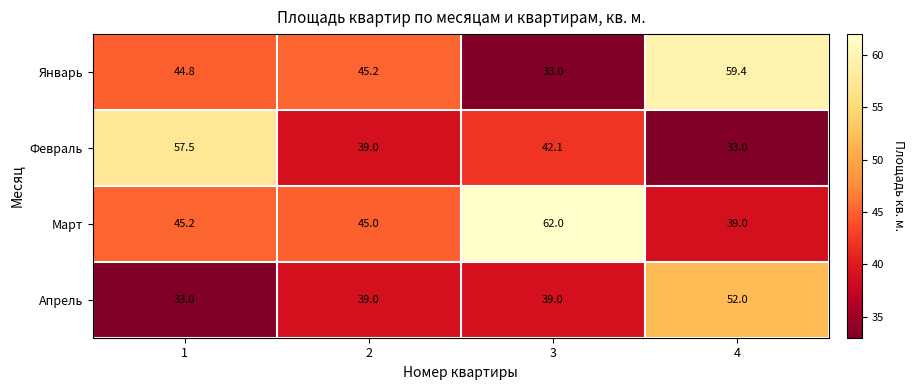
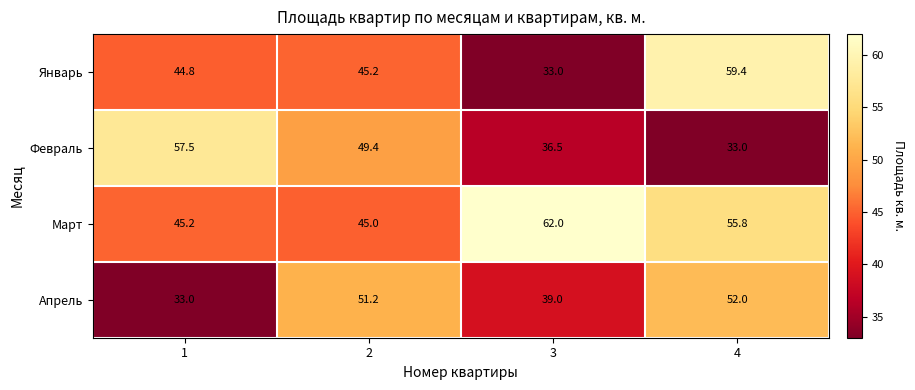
Февраль, 2: 39.0 -> 49.4
Февраль, 3: 42.1 -> 36.5
Март, 4: 39.0 -> 55.8
Апрель, 2: 39.0 -> 51.2
